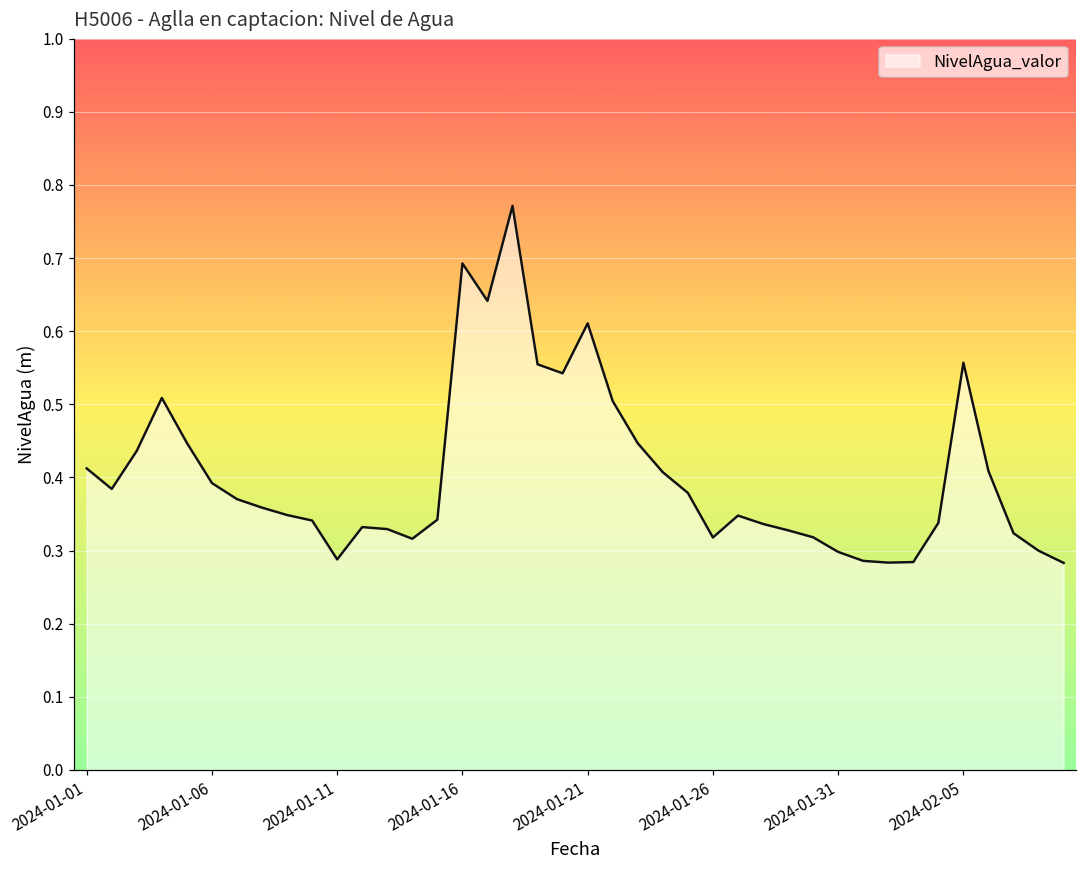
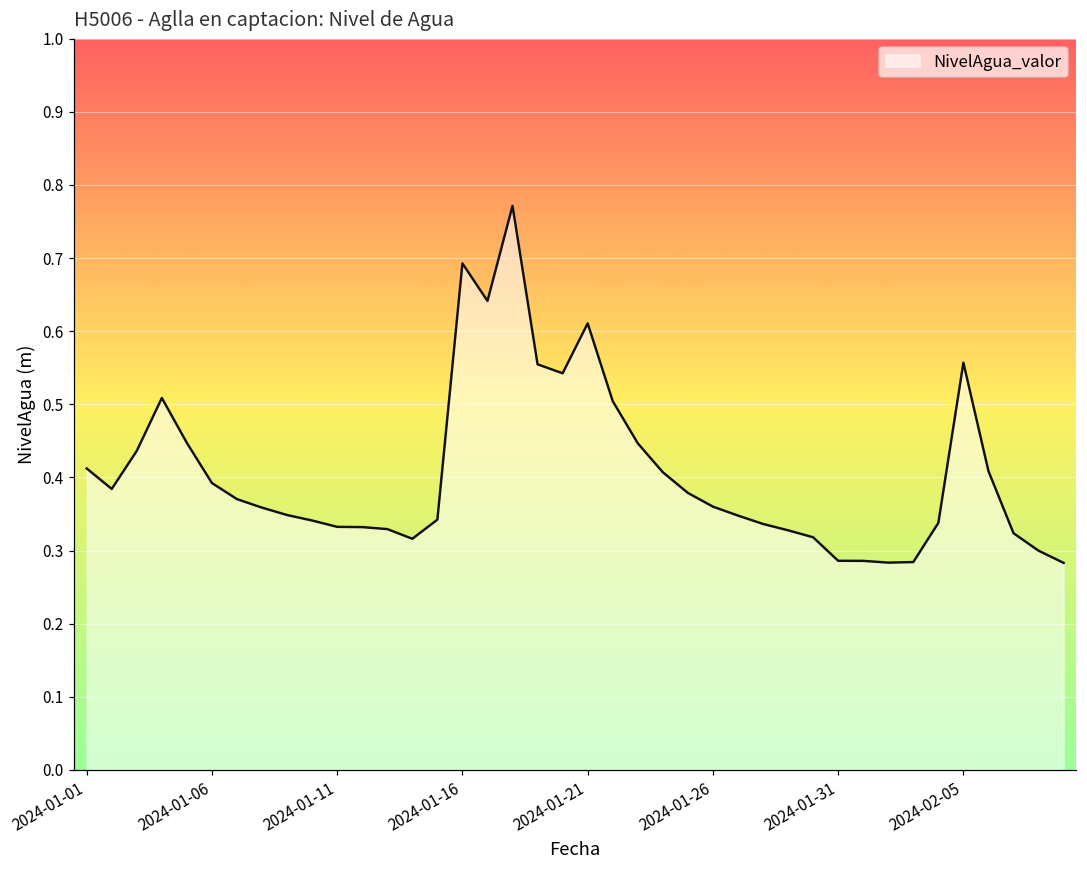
2024-01-11: 0.29 -> 0.33
2024-01-26: 0.32 -> 0.36
2024-01-31: 0.30 -> 0.29
